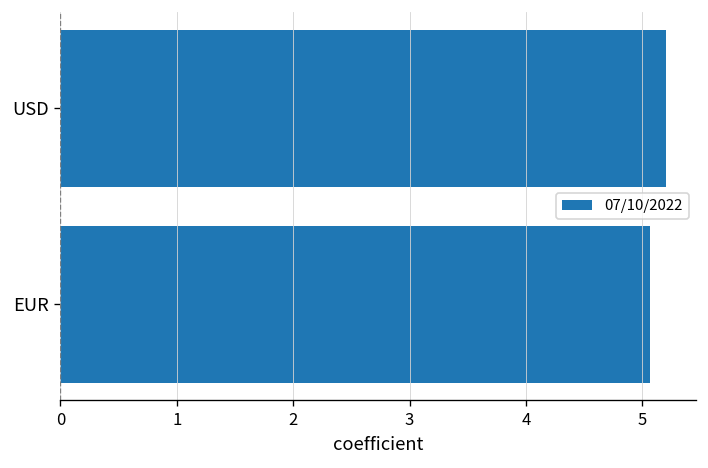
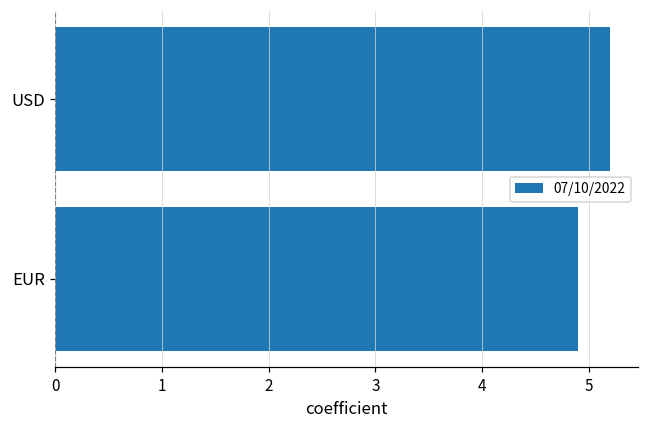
EUR: 5.1 -> 4.9
